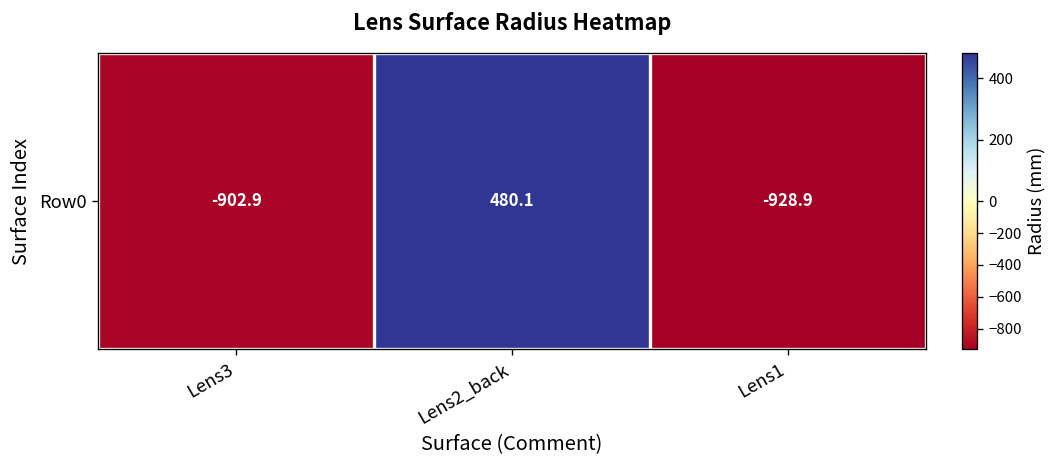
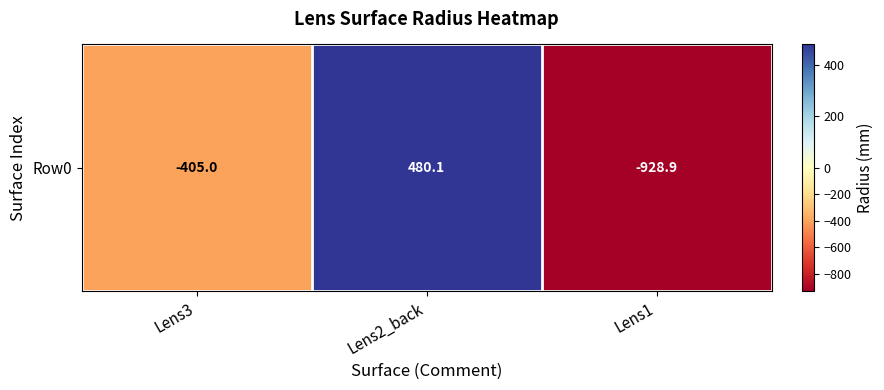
Row0, Lens3: -902.9 -> -405.0
